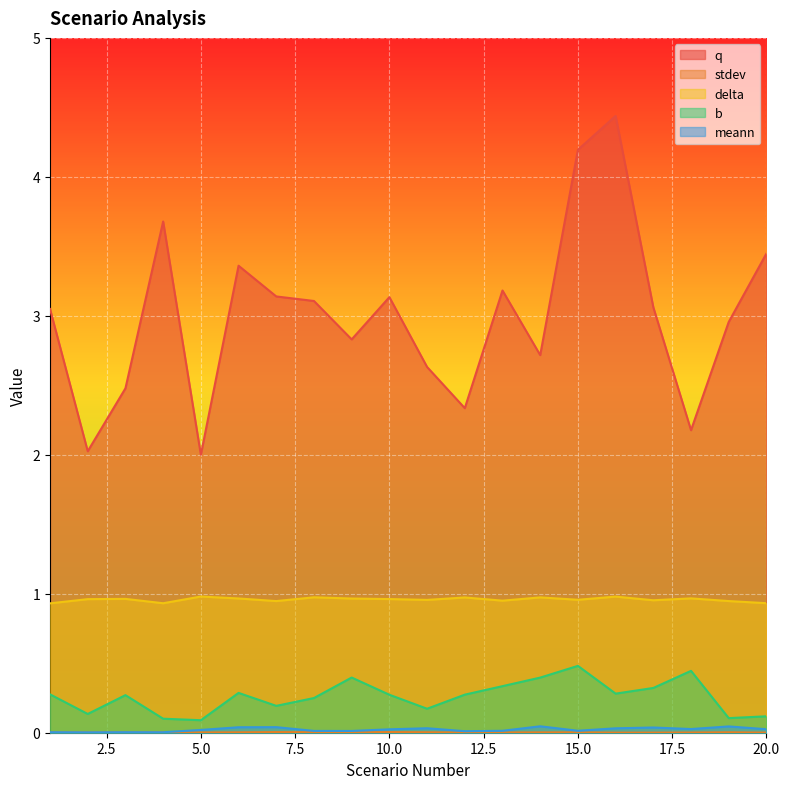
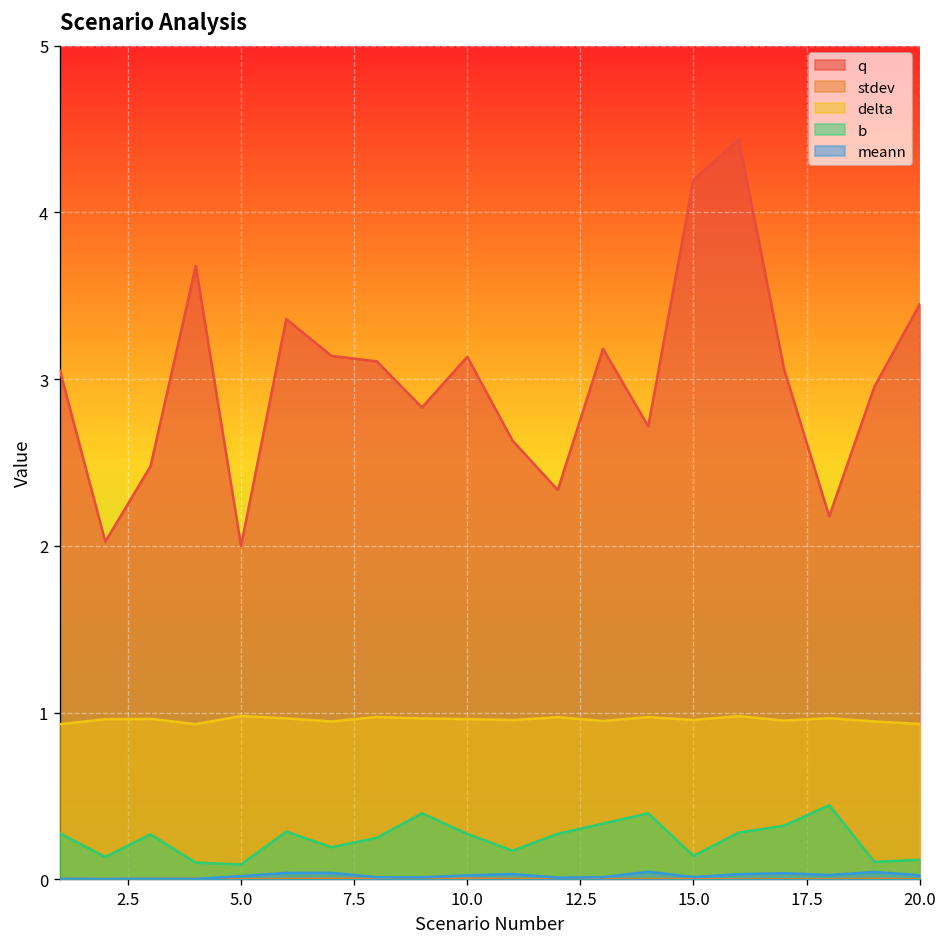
b, 15.0: 0.48 -> 0.14
